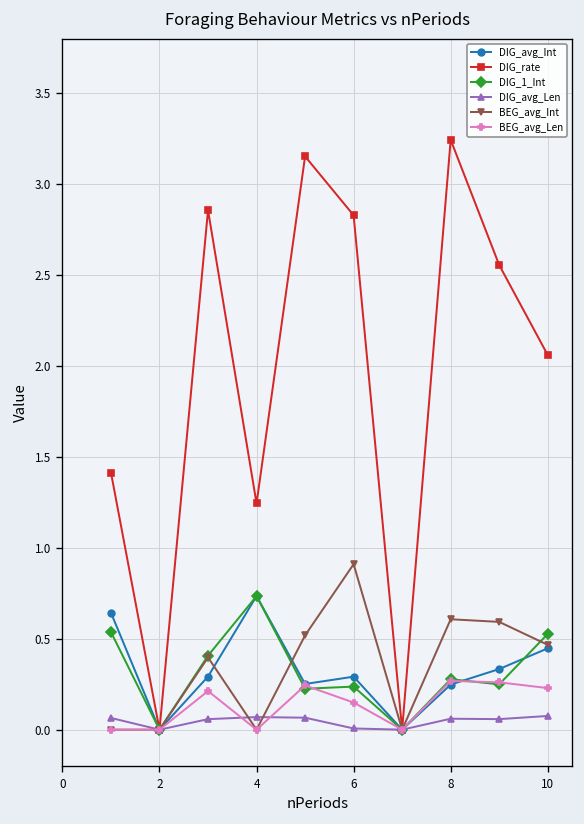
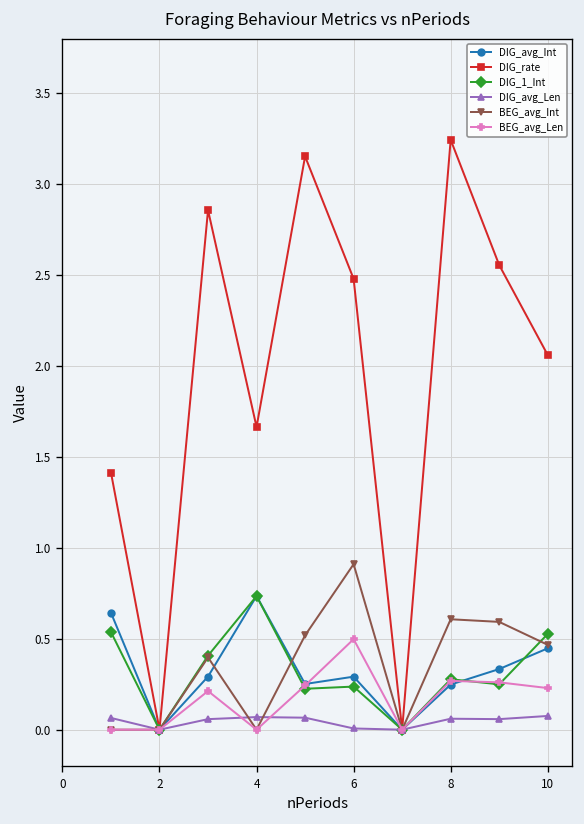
DIG_rate, 4: 1.24 -> 1.66
DIG_rate, 6: 2.83 -> 2.48
BEG_avg_Len, 6: 0.15 -> 0.50
